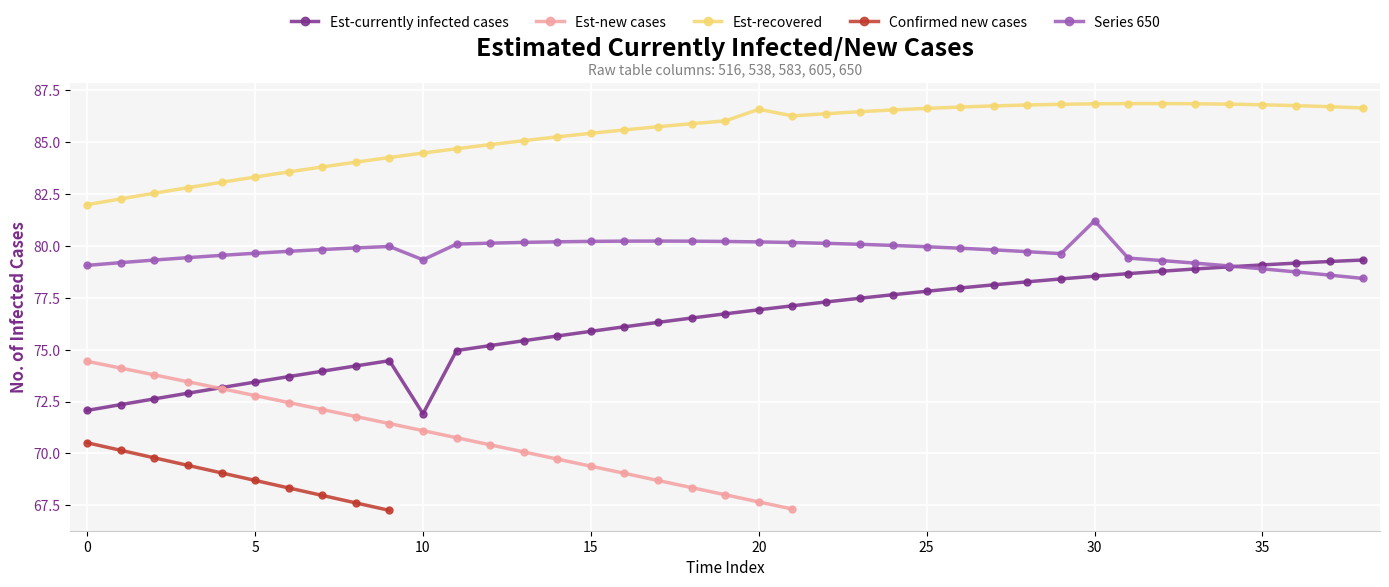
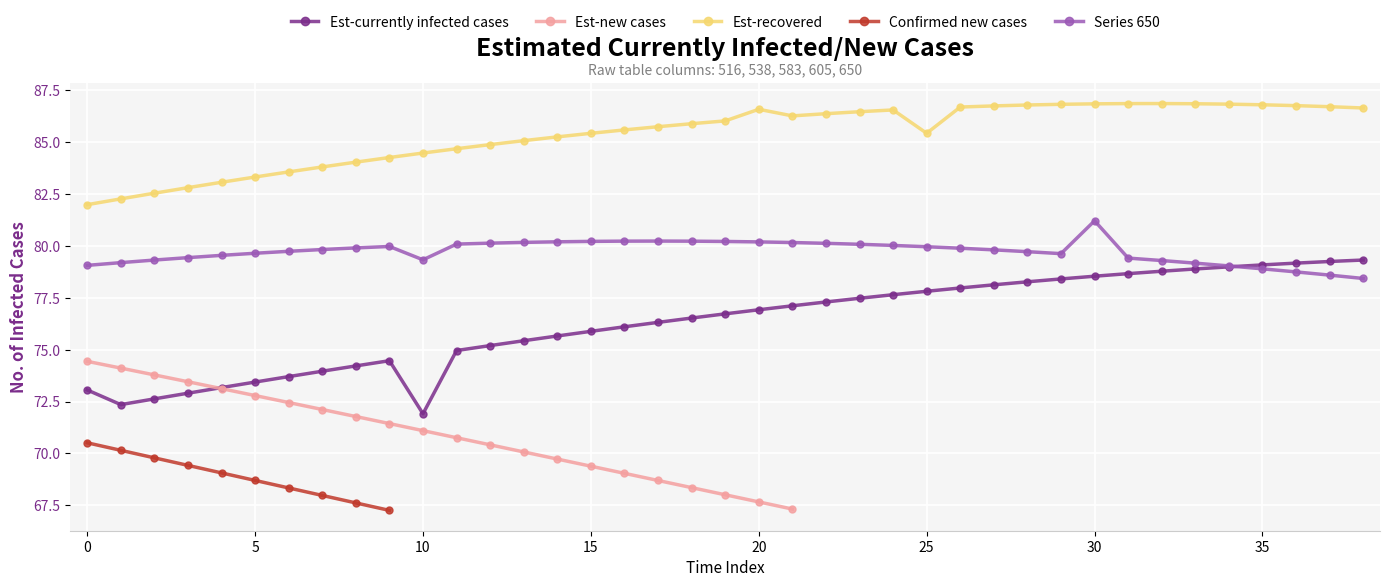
Est-currently infected cases, 0: 72.1 -> 73.1
Est-recovered, 25: 86.6 -> 85.4
